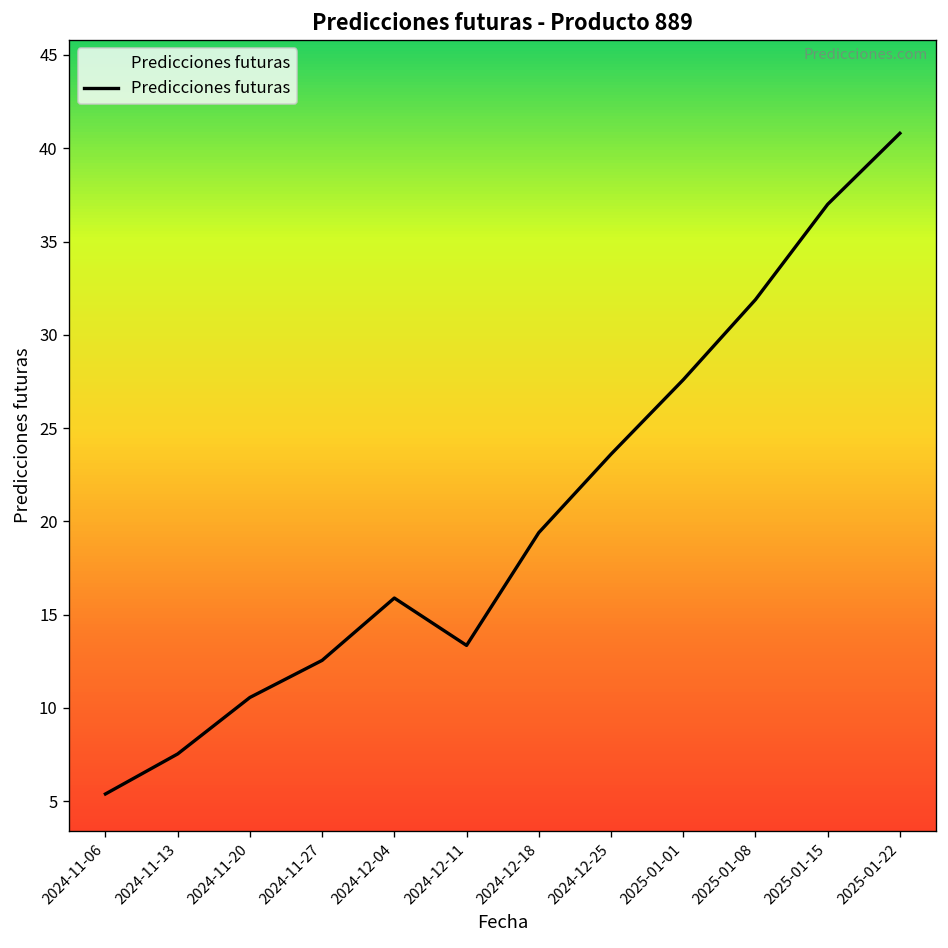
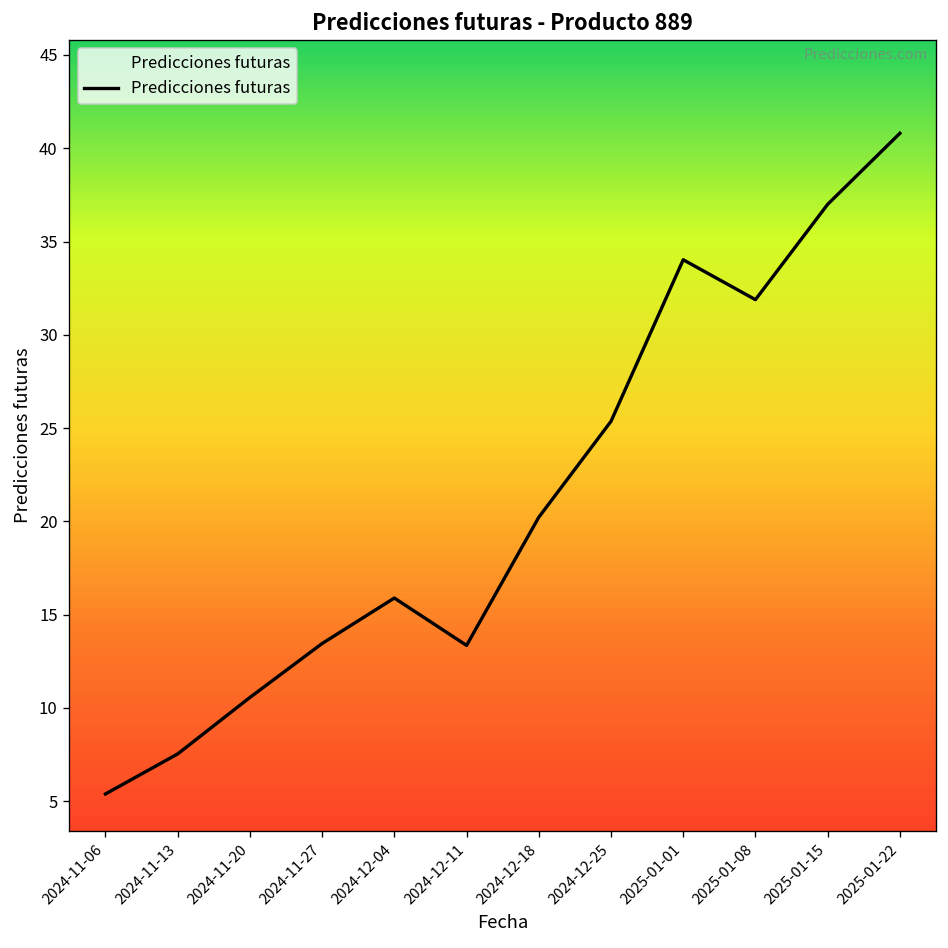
2024-11-27: 12.5 -> 13.5
2024-12-18: 19.4 -> 20.2
2024-12-25: 23.6 -> 25.4
2025-01-01: 27.6 -> 34.0
